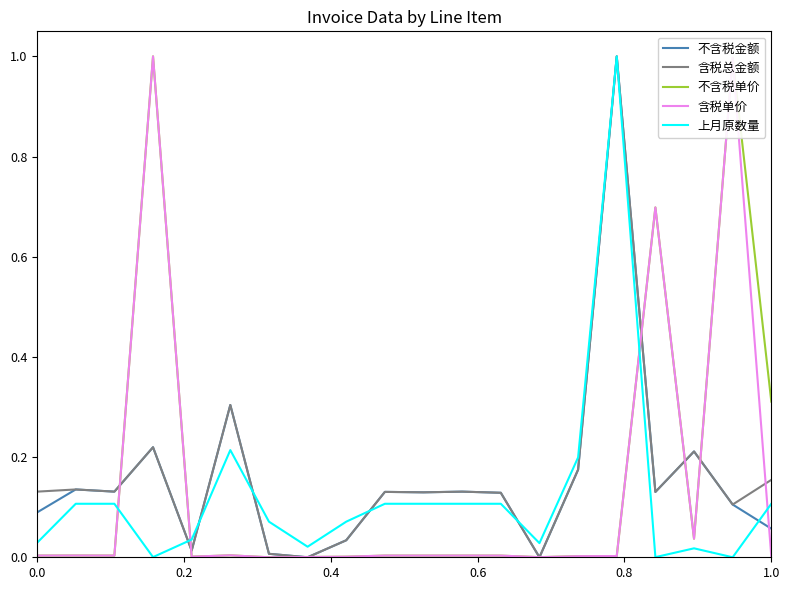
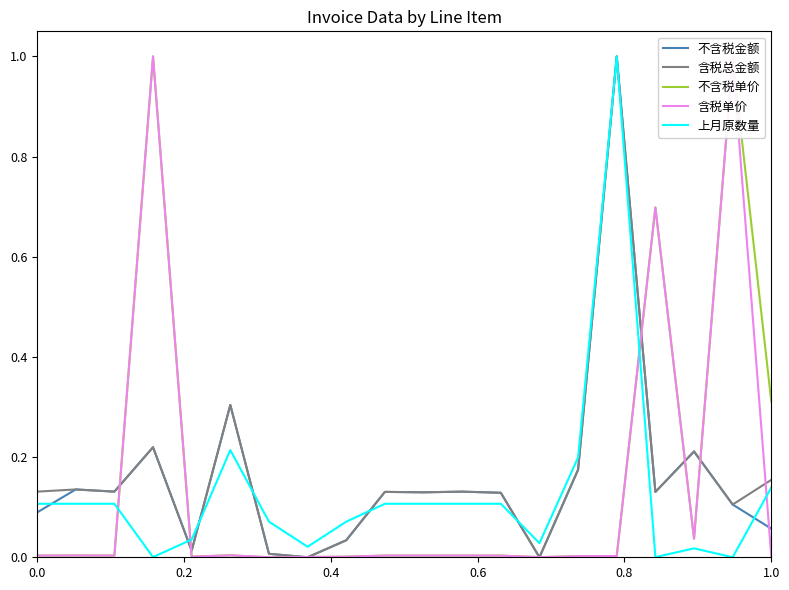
上月原数量, 0.0: 0.03 -> 0.11
上月原数量, 1.0: 0.11 -> 0.14
